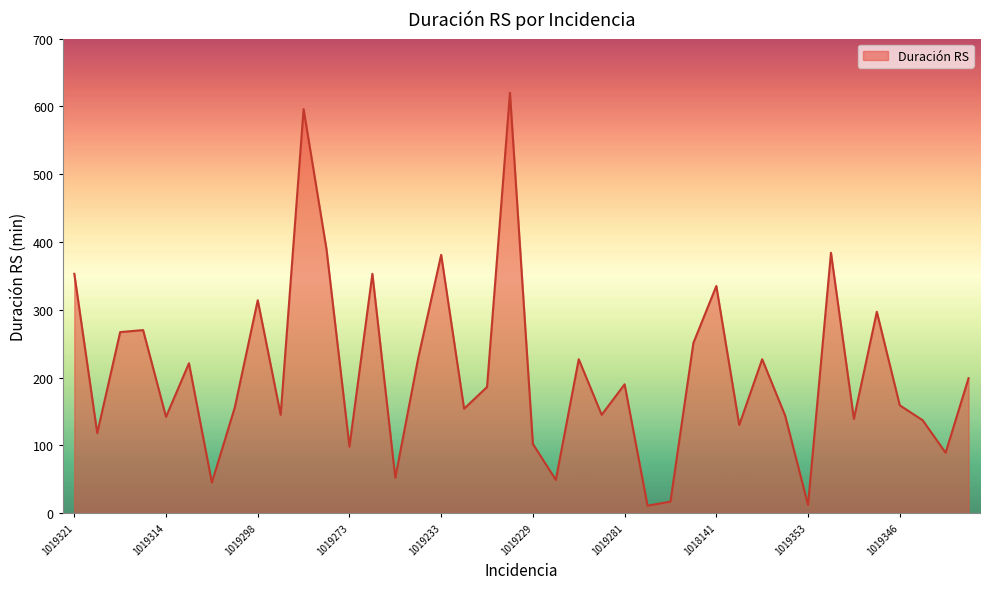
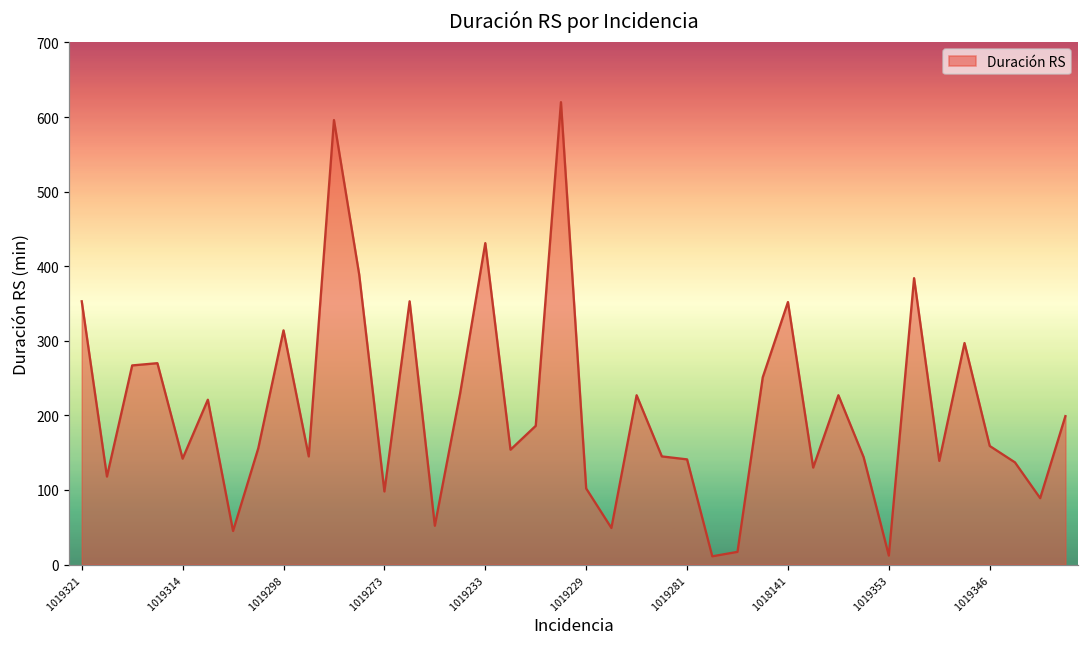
1019233: 380 -> 430
1019281: 190 -> 140
1018141: 340 -> 350
